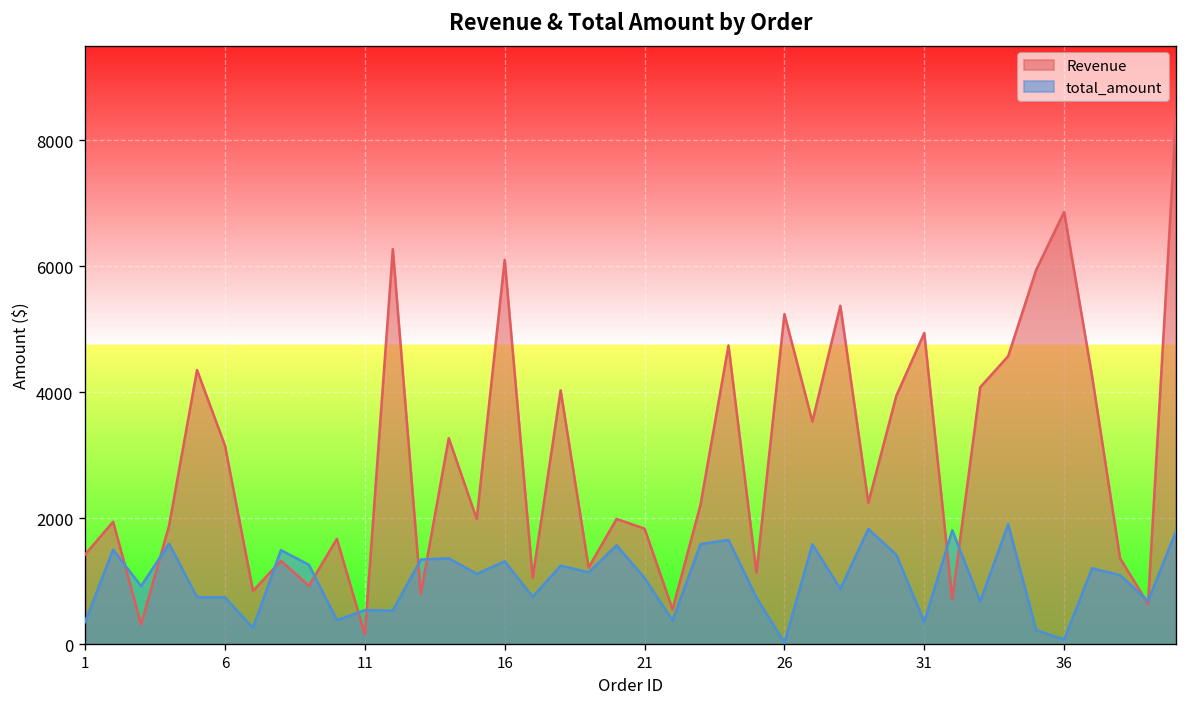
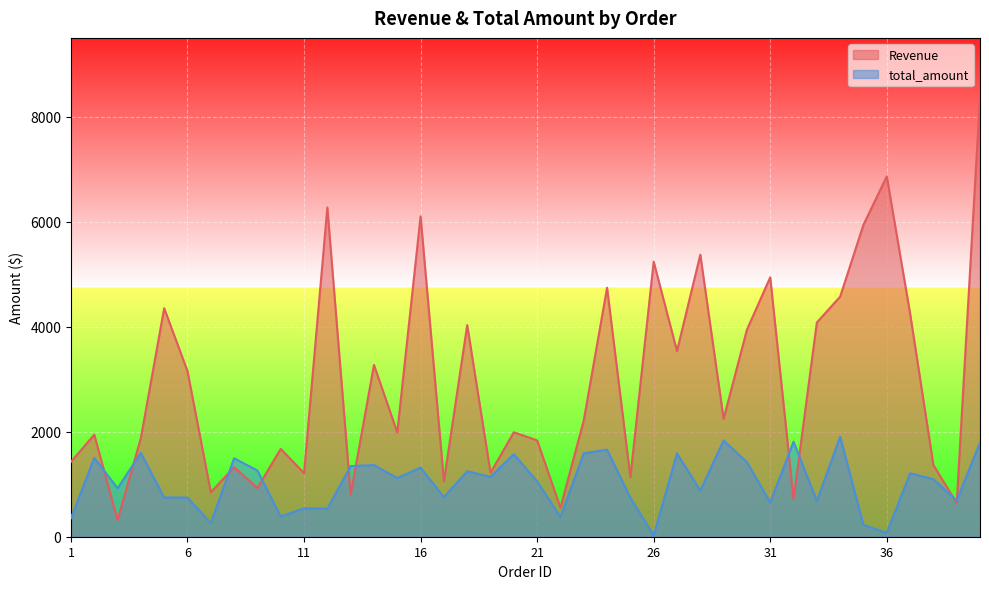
Revenue, 11: 200 -> 1200
total_amount, 31: 400 -> 700
